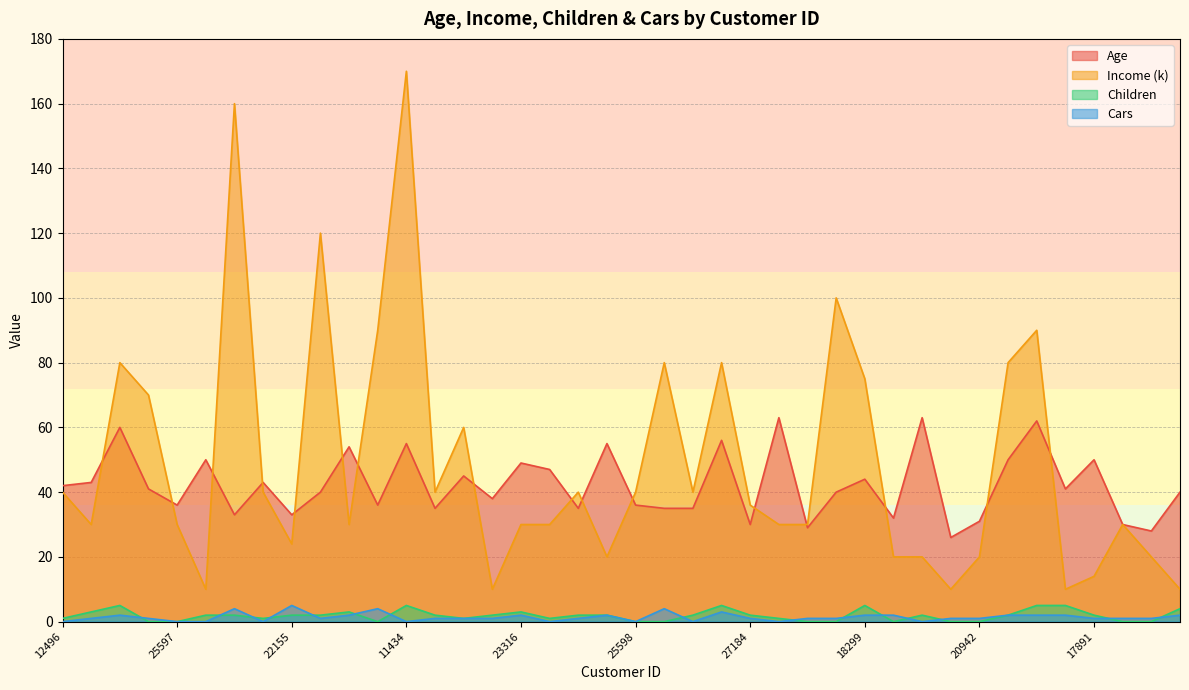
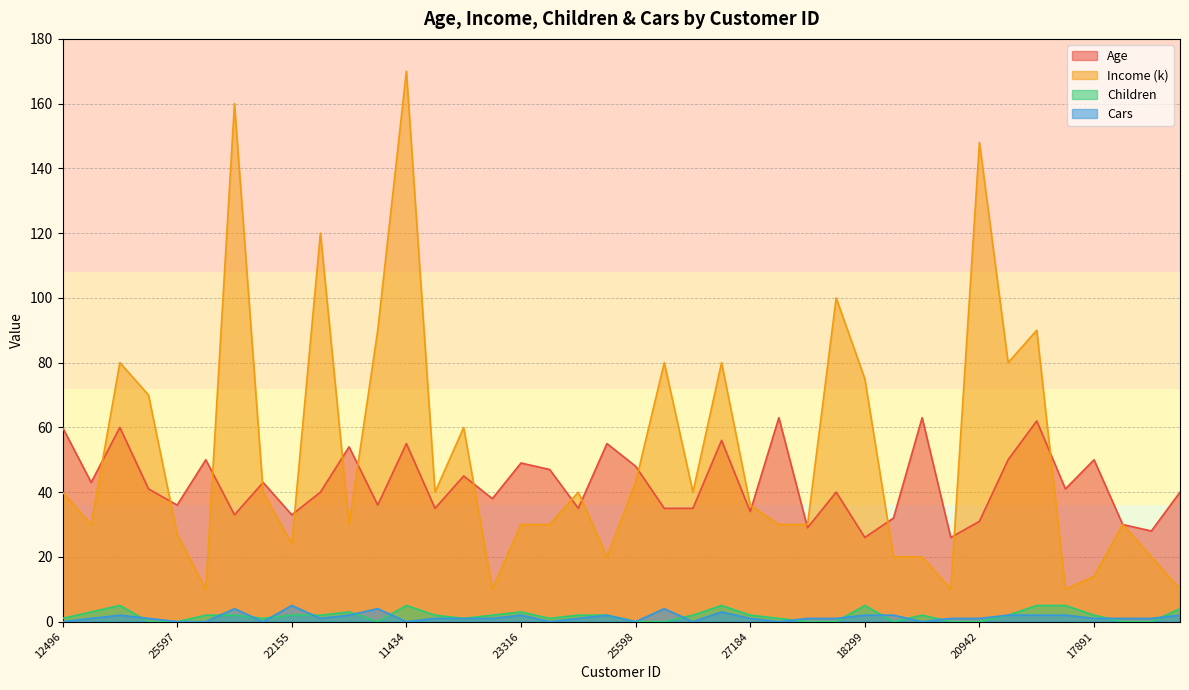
Age, 12496: 42 -> 60
Income (k), 25597: 30 -> 27
Age, 25598: 36 -> 48
Income (k), 25598: 40 -> 43
Age, 27184: 30 -> 34
Age, 18299: 44 -> 26
Income (k), 20942: 20 -> 148
